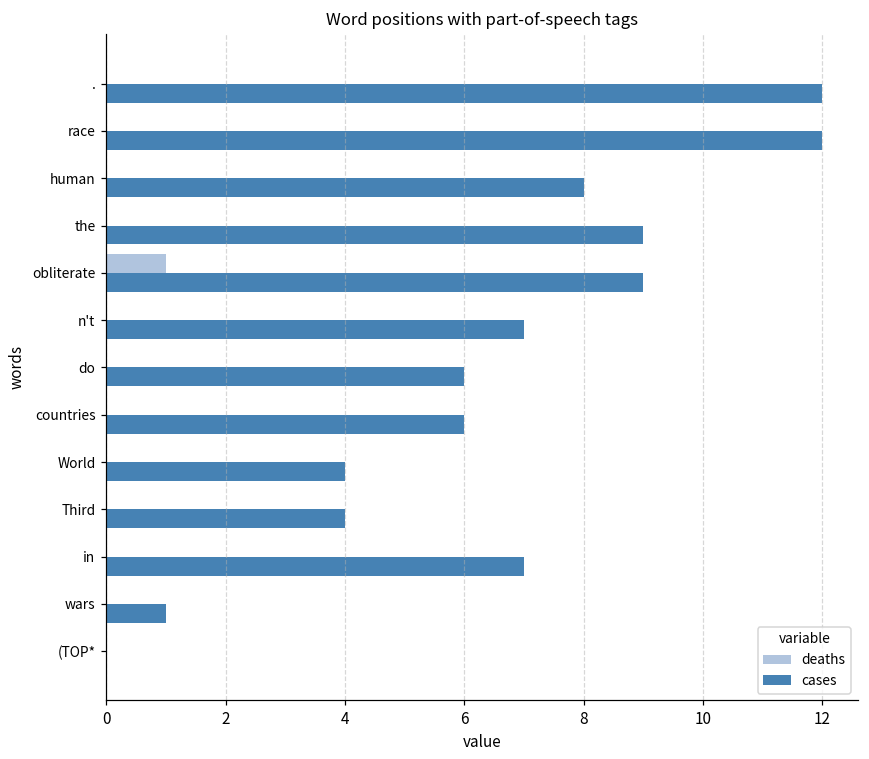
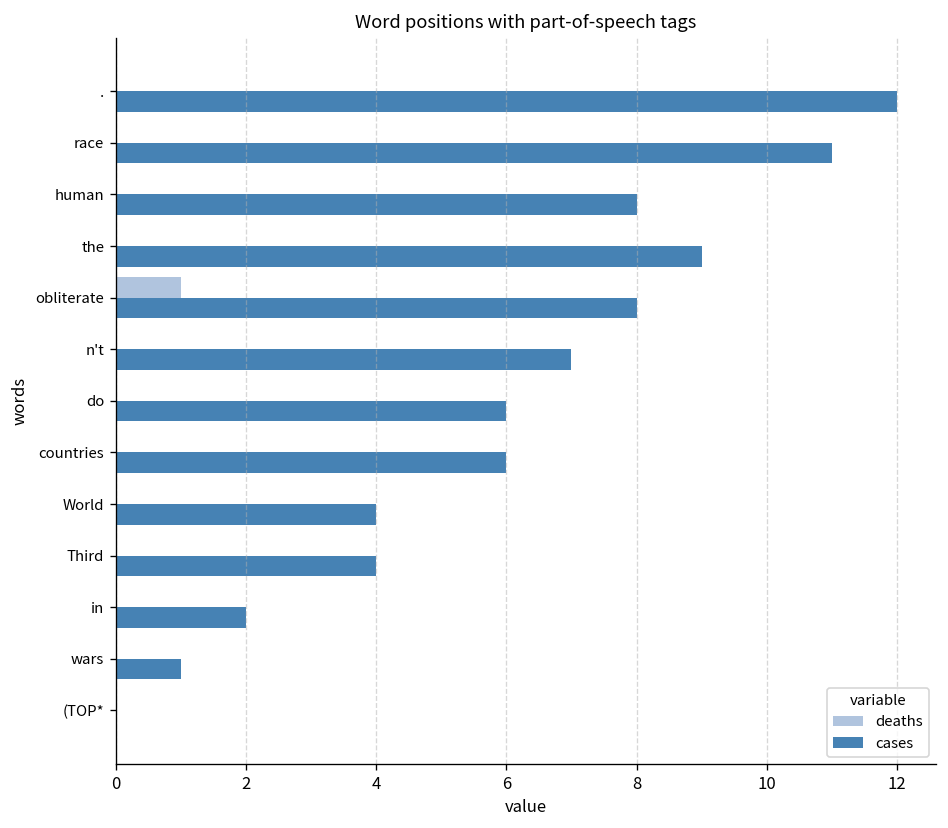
cases, race: 12 -> 11
cases, obliterate: 9 -> 8
cases, in: 7 -> 2
